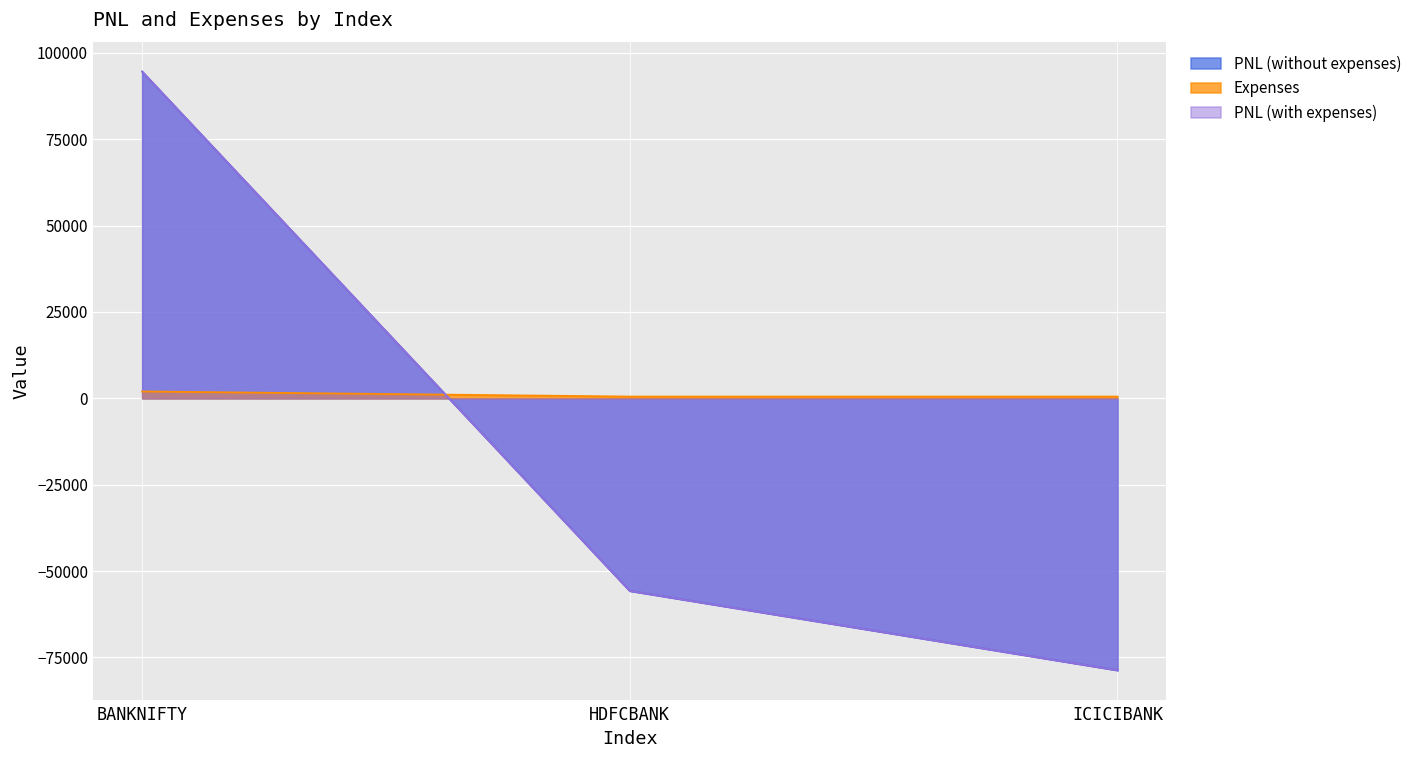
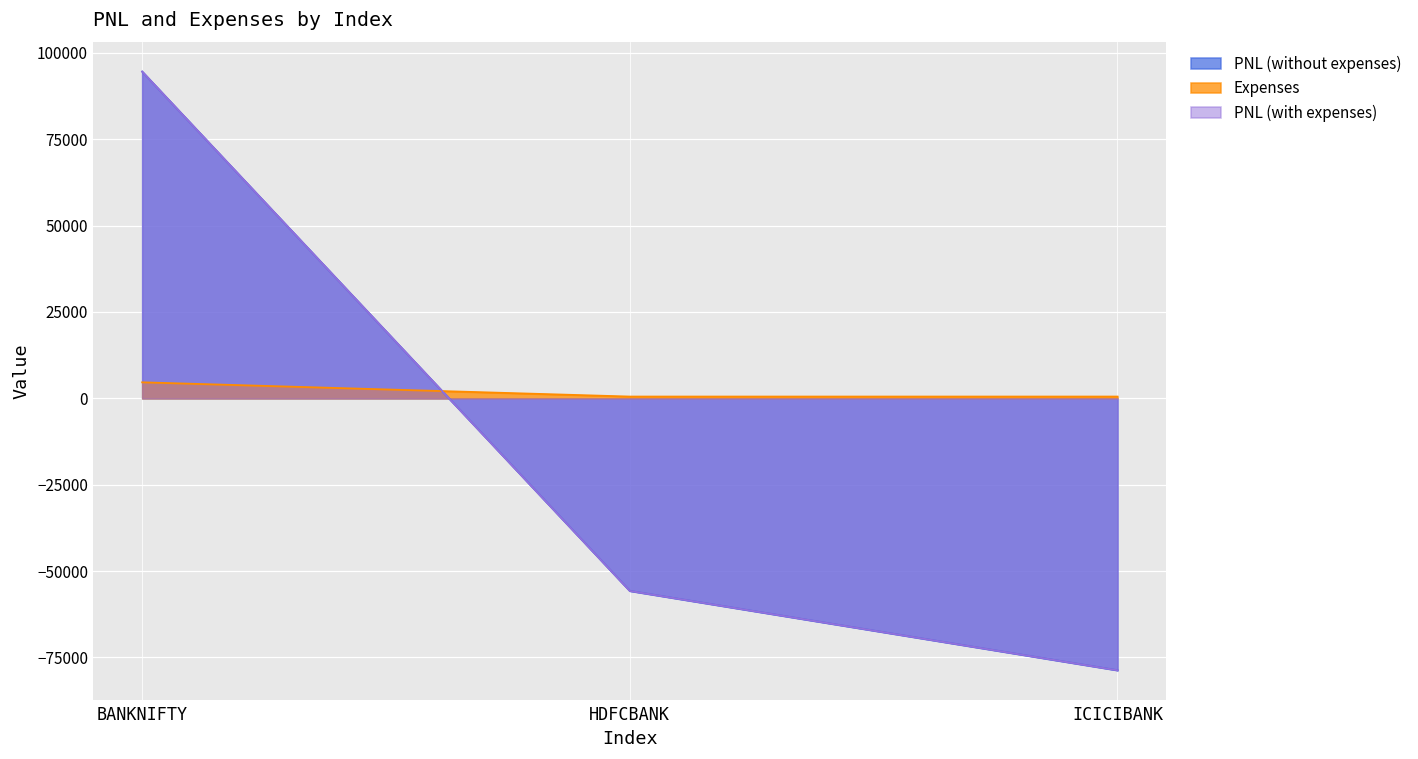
Expenses, BANKNIFTY: 2000 -> 5000
